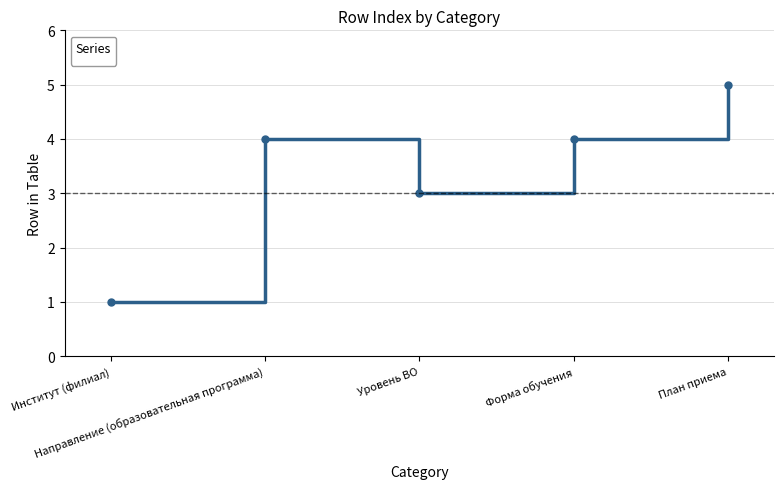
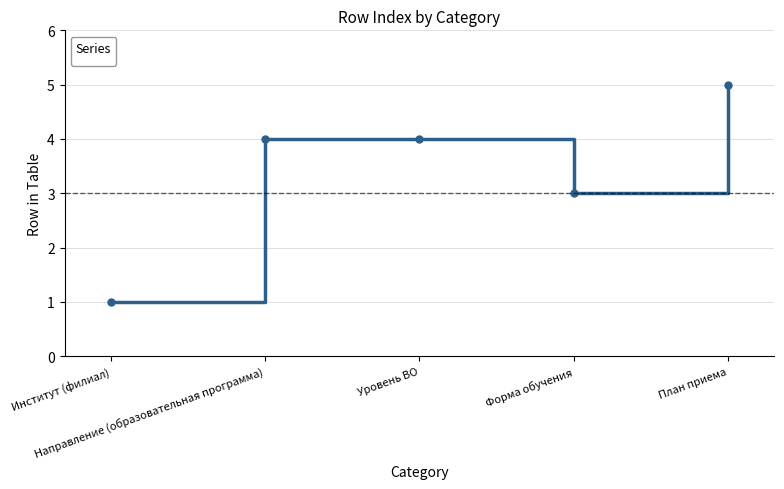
Уровень ВО: 3 -> 4
Форма обучения: 4 -> 3
